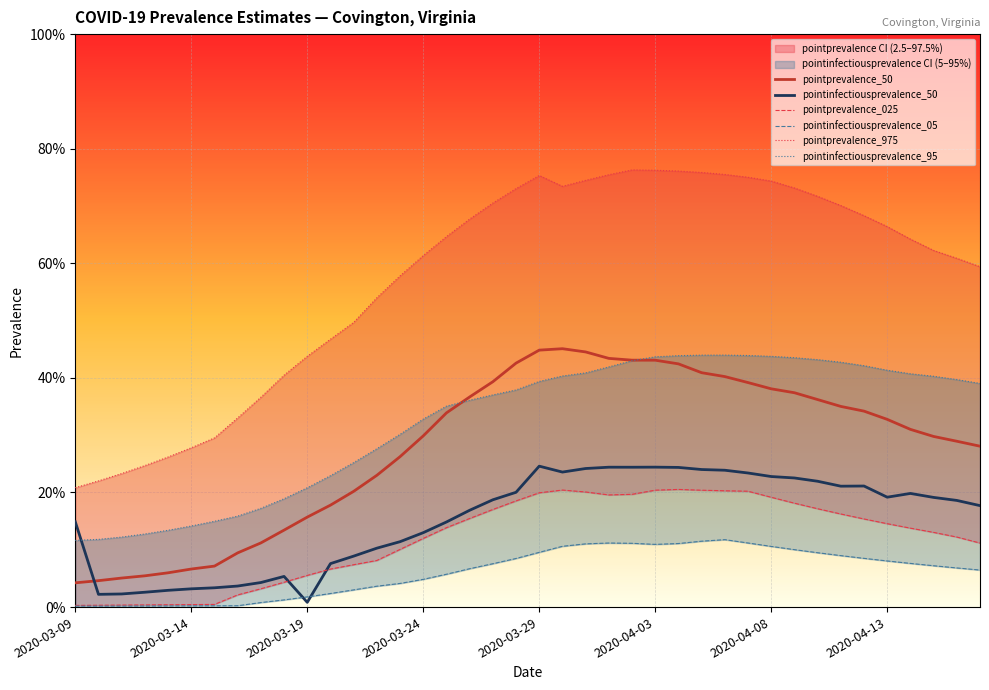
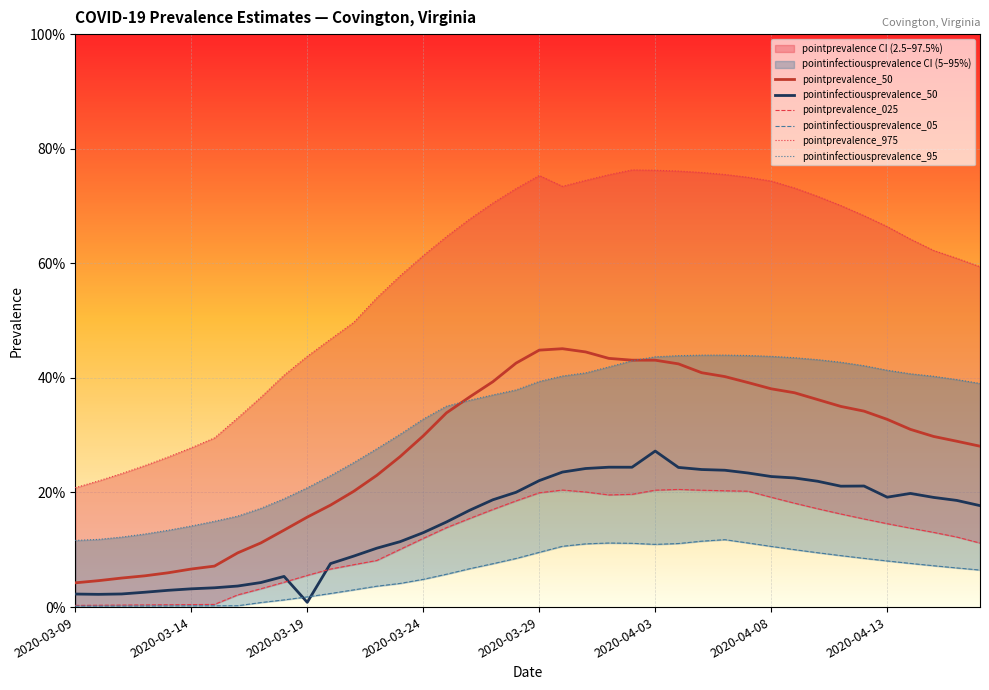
pointinfectiousprevalence_50, 2020-03-09: 15% -> 2%
pointinfectiousprevalence_50, 2020-03-29: 25% -> 22%
pointinfectiousprevalence_50, 2020-04-03: 24% -> 27%
